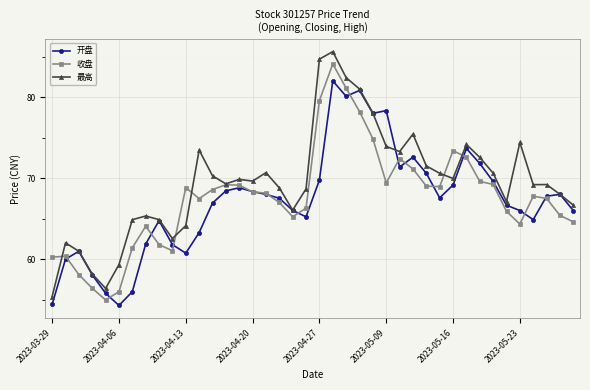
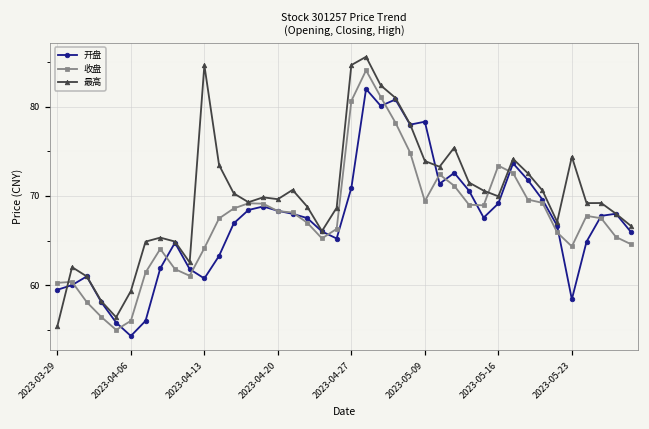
开盘, 2023-03-29: 54 -> 59
收盘, 2023-04-13: 69 -> 64
最高, 2023-04-13: 64 -> 85
开盘, 2023-04-27: 70 -> 71
收盘, 2023-04-27: 80 -> 81
开盘, 2023-05-23: 66 -> 58
